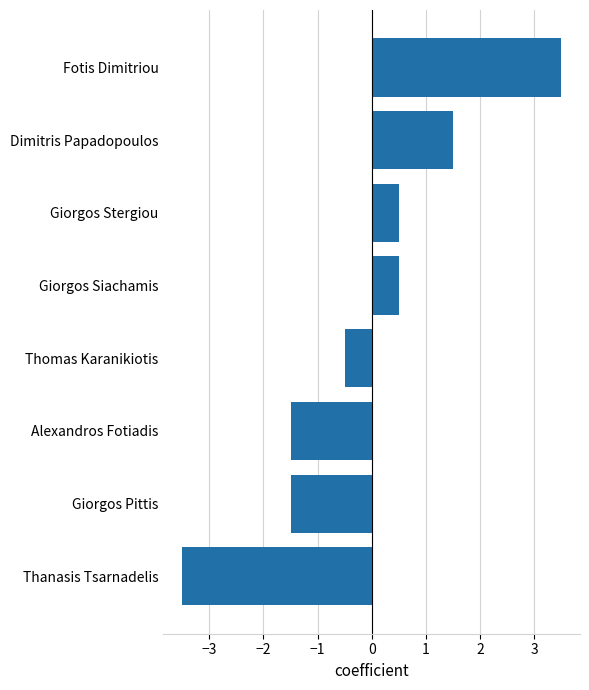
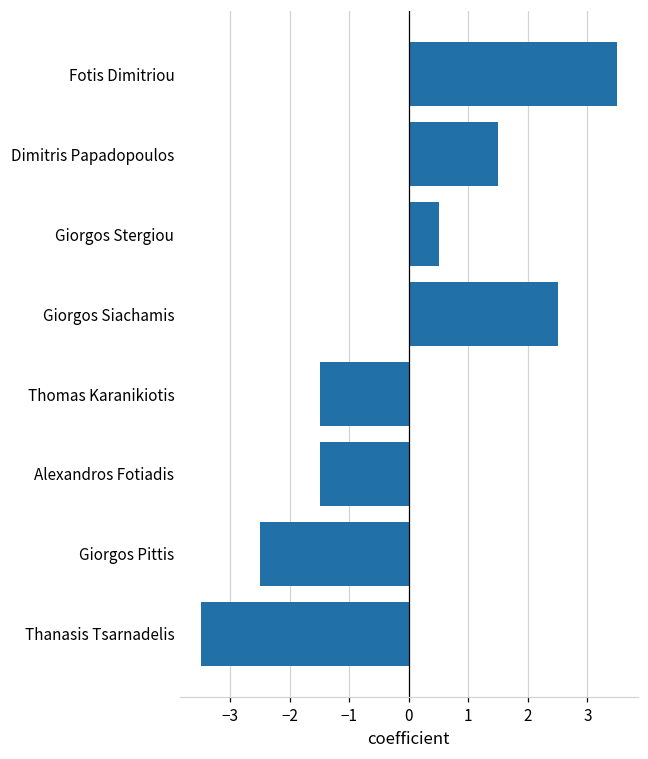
Giorgos Siachamis: 0.5 -> 2.5
Thomas Karanikiotis: -0.5 -> -1.5
Giorgos Pittis: -1.5 -> -2.5
